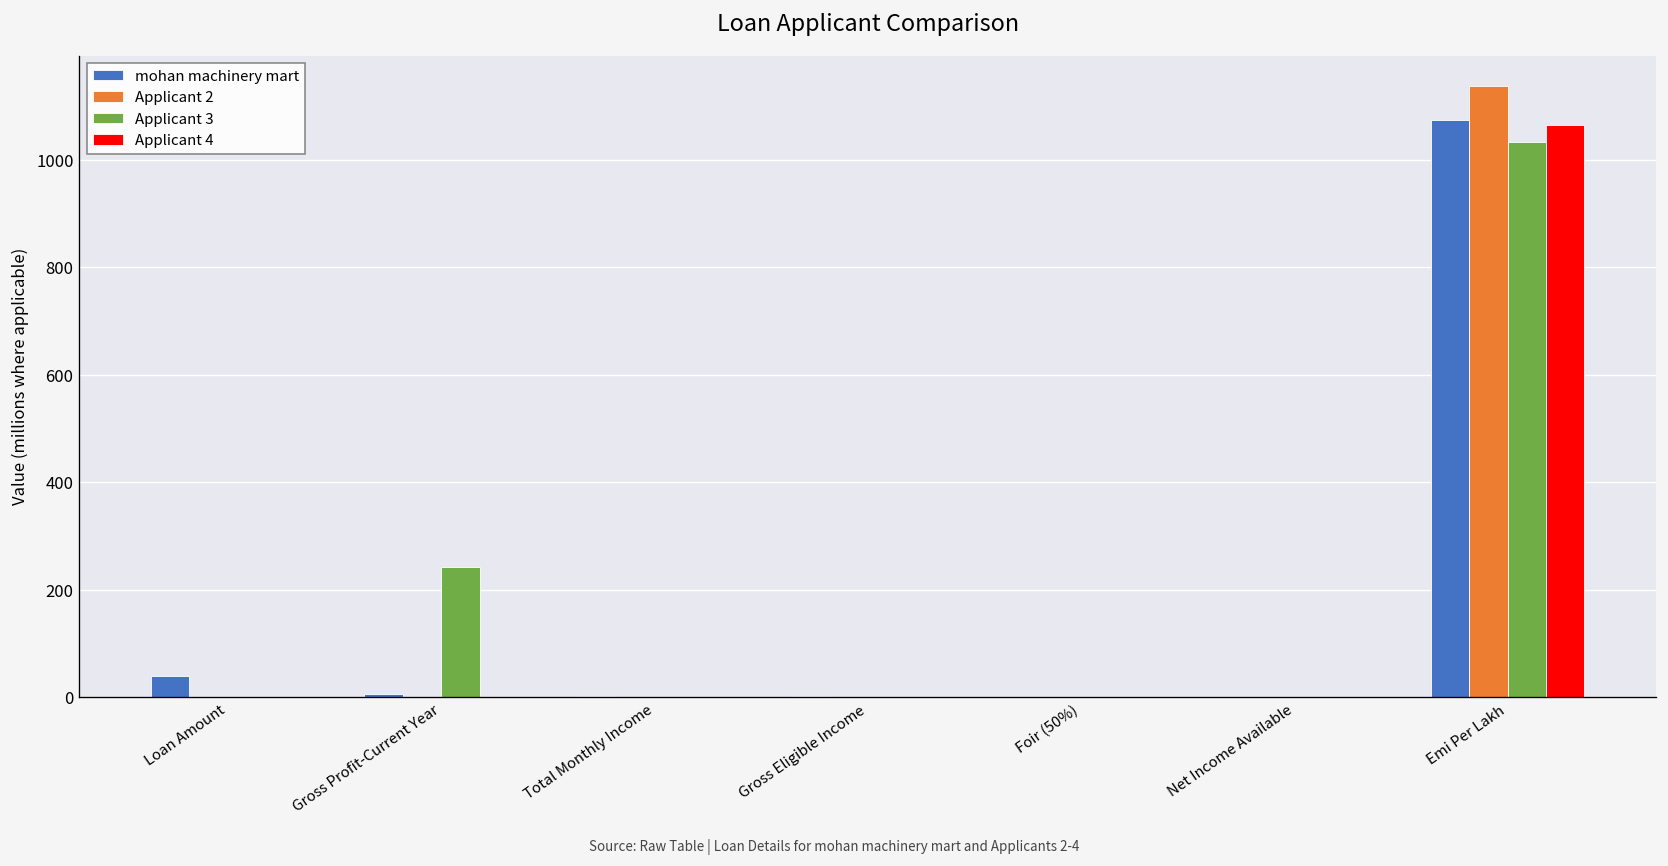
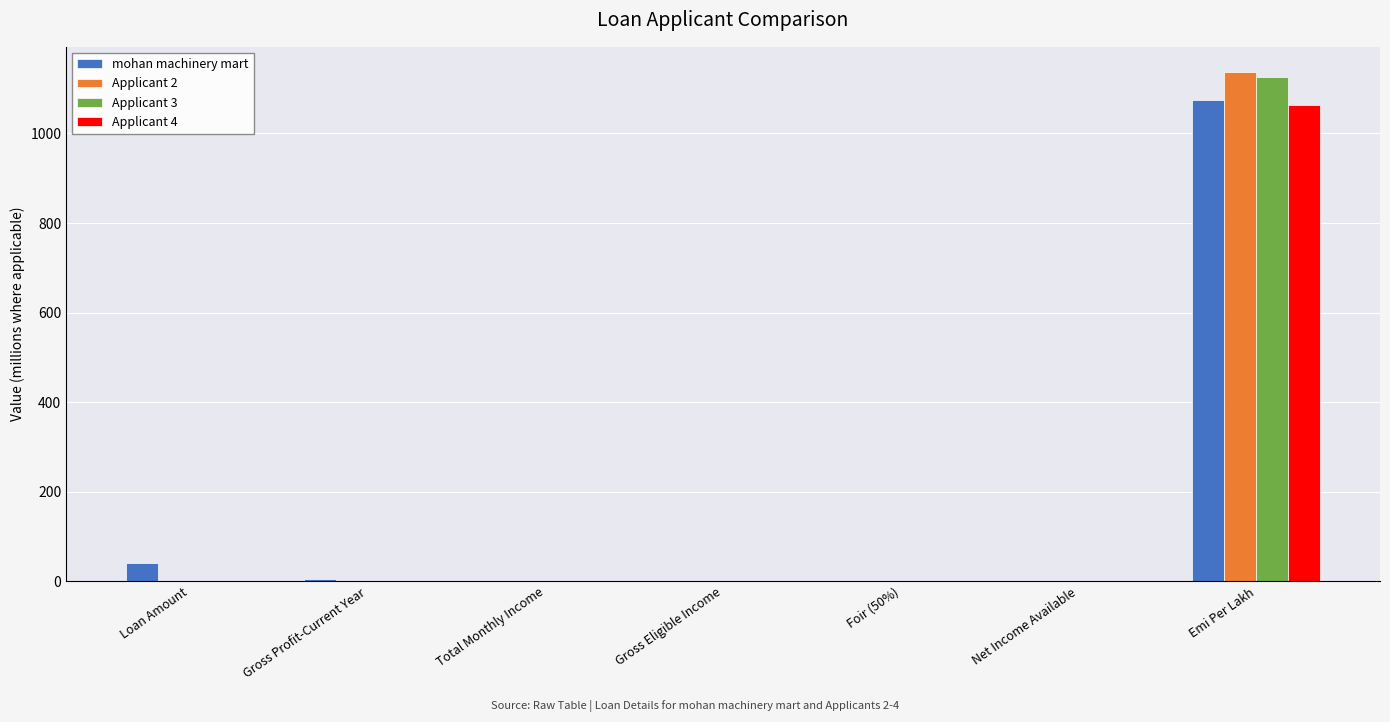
Applicant 3, Gross Profit-Current Year: 240 -> 0
Applicant 3, Emi Per Lakh: 1030 -> 1130
